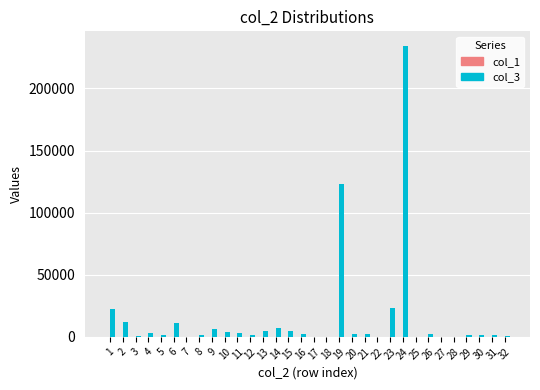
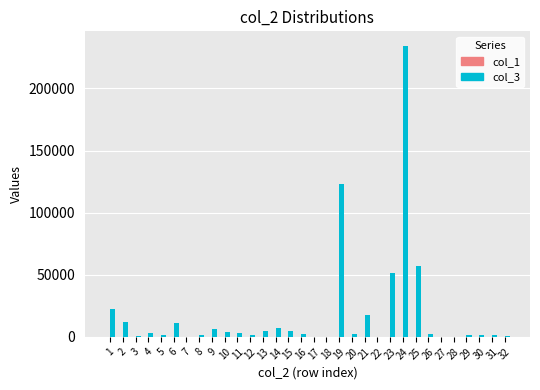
col_3, 21: 2000 -> 18000
col_3, 23: 23000 -> 51000
col_3, 25: 0 -> 57000
